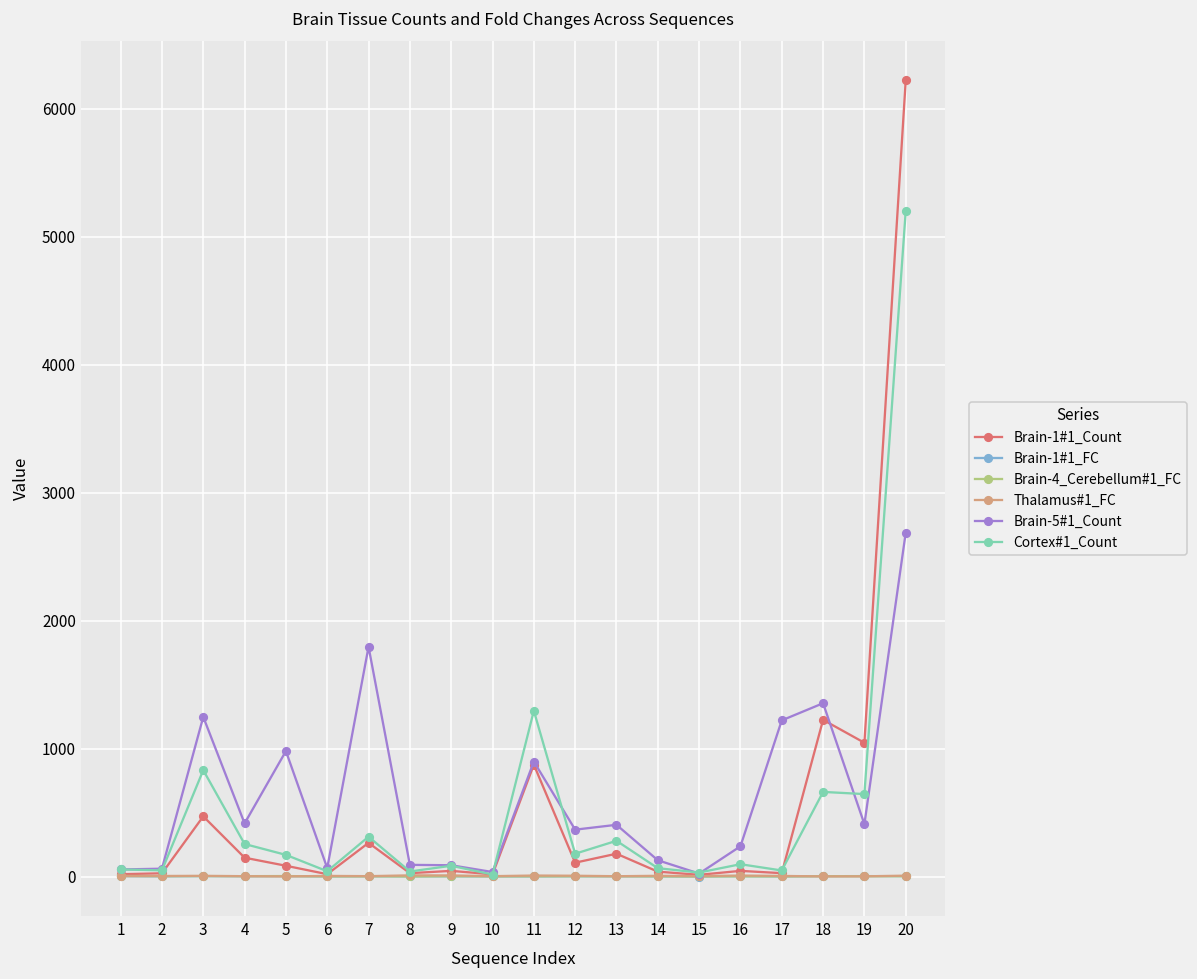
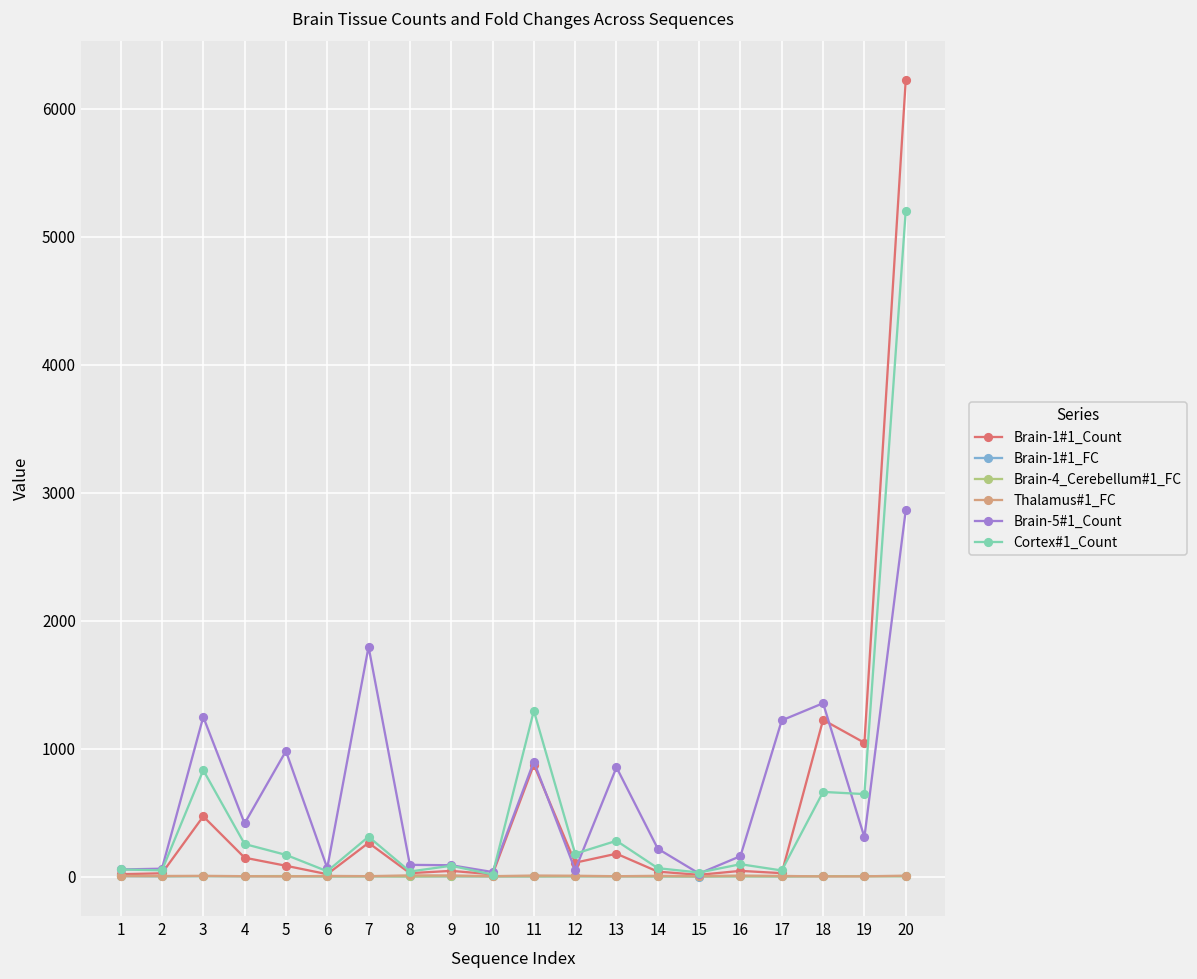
Brain-5#1_Count, 12: 370 -> 50
Brain-5#1_Count, 13: 410 -> 850
Brain-5#1_Count, 14: 130 -> 220
Brain-5#1_Count, 16: 240 -> 160
Brain-5#1_Count, 19: 410 -> 310
Brain-5#1_Count, 20: 2690 -> 2860
